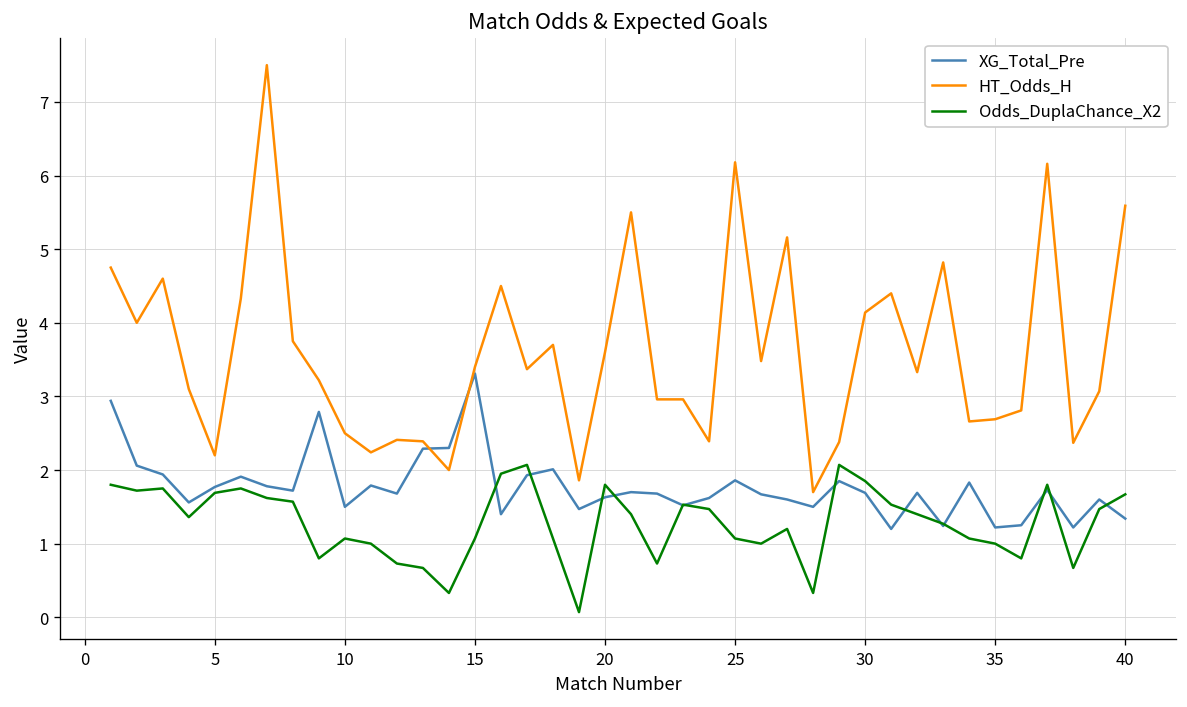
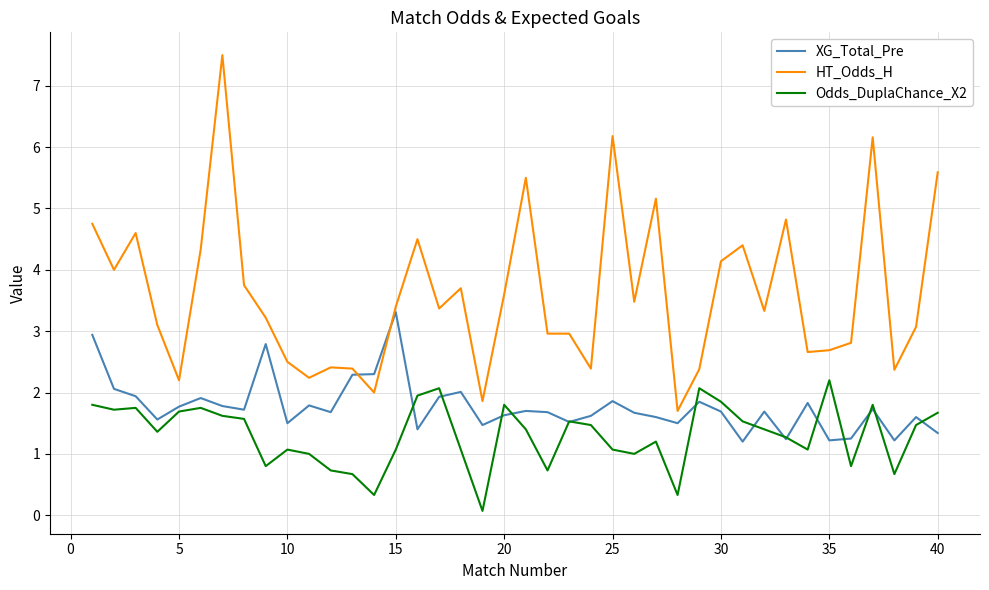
Odds_DuplaChance_X2, 35: 1.0 -> 2.2
